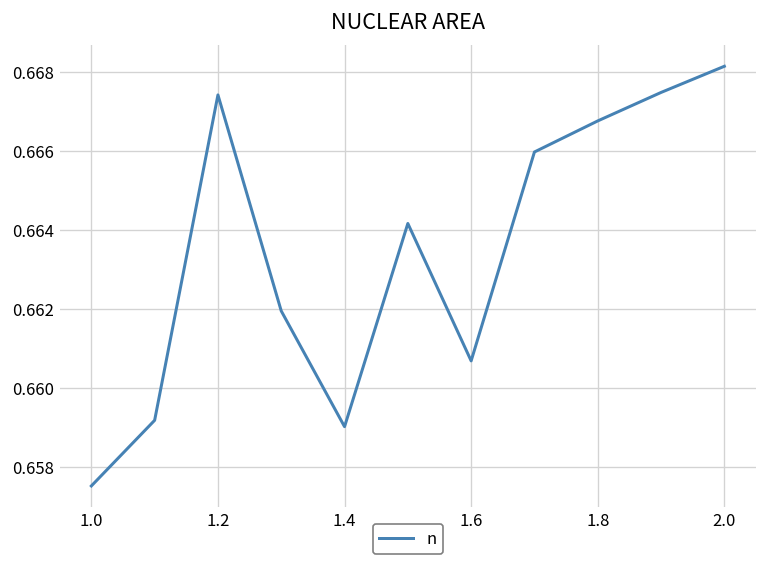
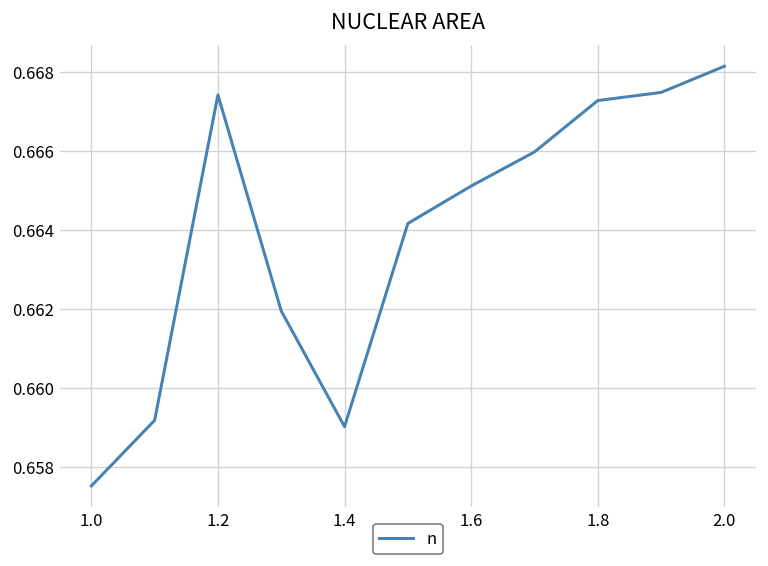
1.6: 0.6607 -> 0.6651
1.8: 0.6668 -> 0.6673
